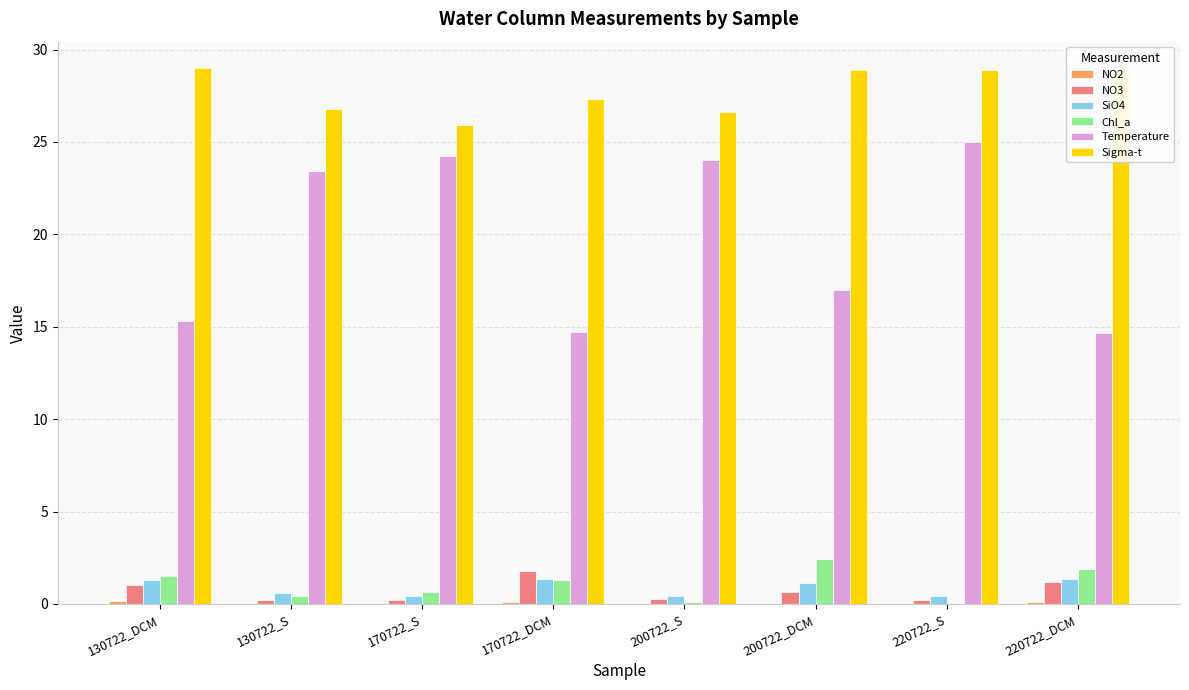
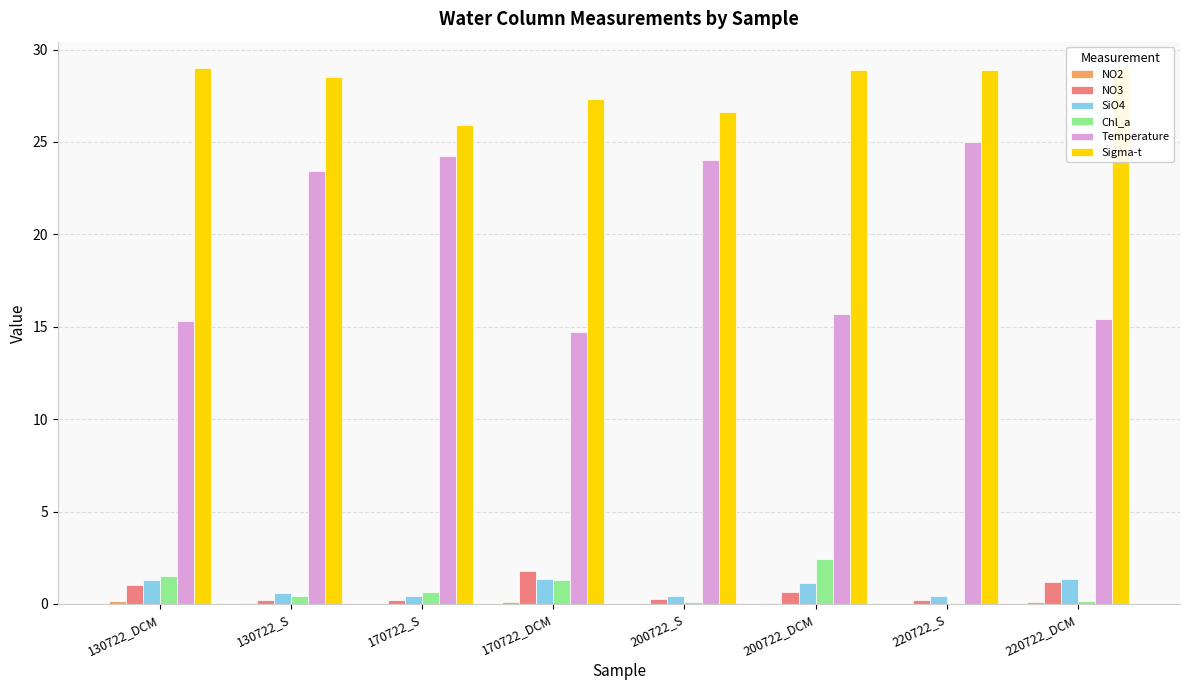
Sigma-t, 130722_S: 26.8 -> 28.5
Temperature, 200722_DCM: 17.0 -> 15.7
Chl_a, 220722_DCM: 1.9 -> 0.2
Temperature, 220722_DCM: 14.7 -> 15.4
